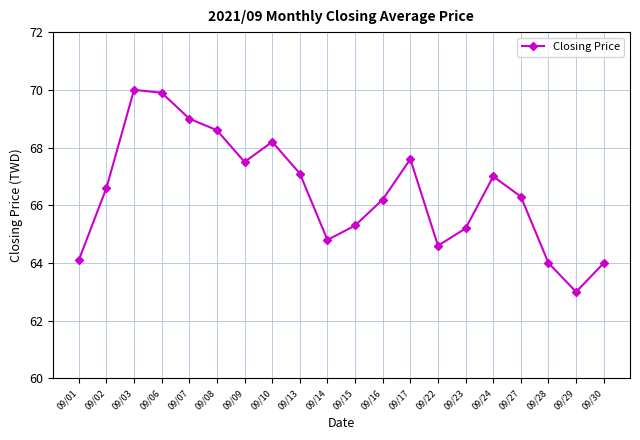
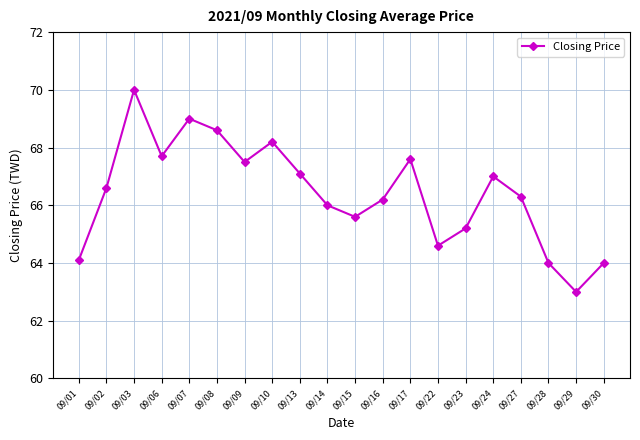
09/06: 69.9 -> 67.7
09/14: 64.8 -> 66.0
09/15: 65.3 -> 65.6
